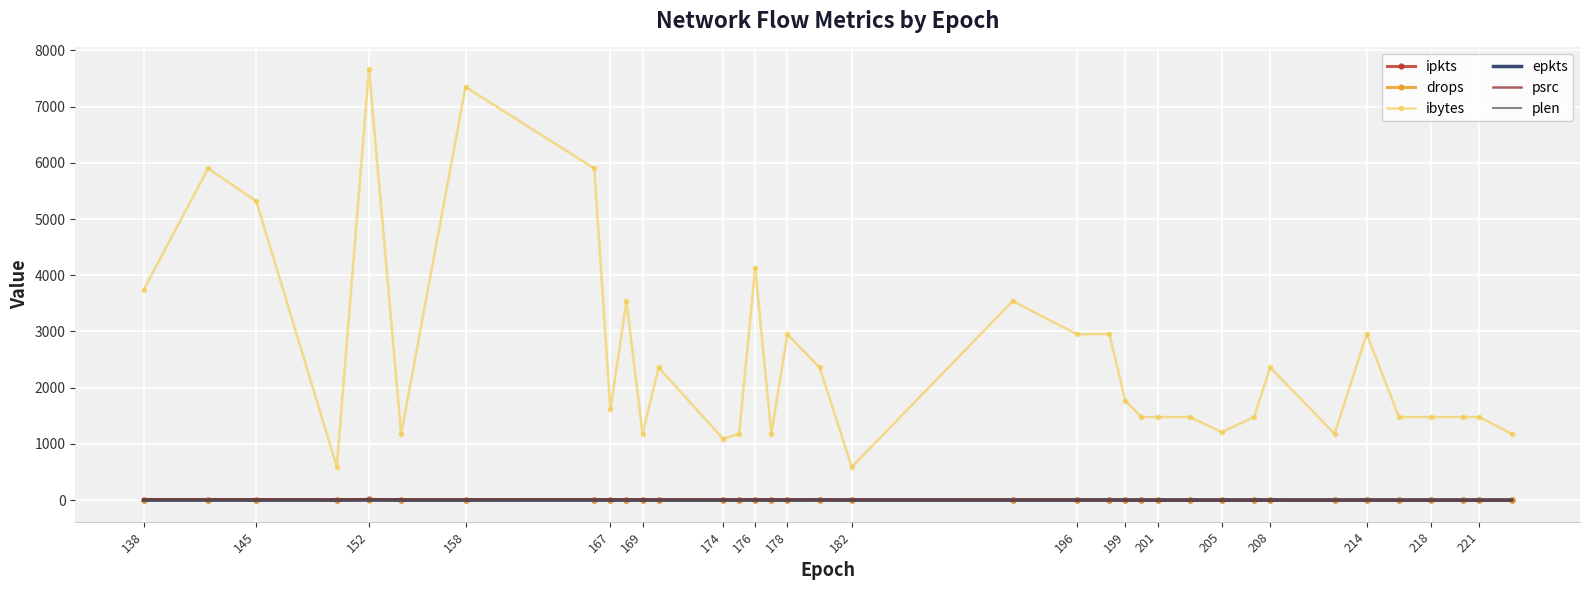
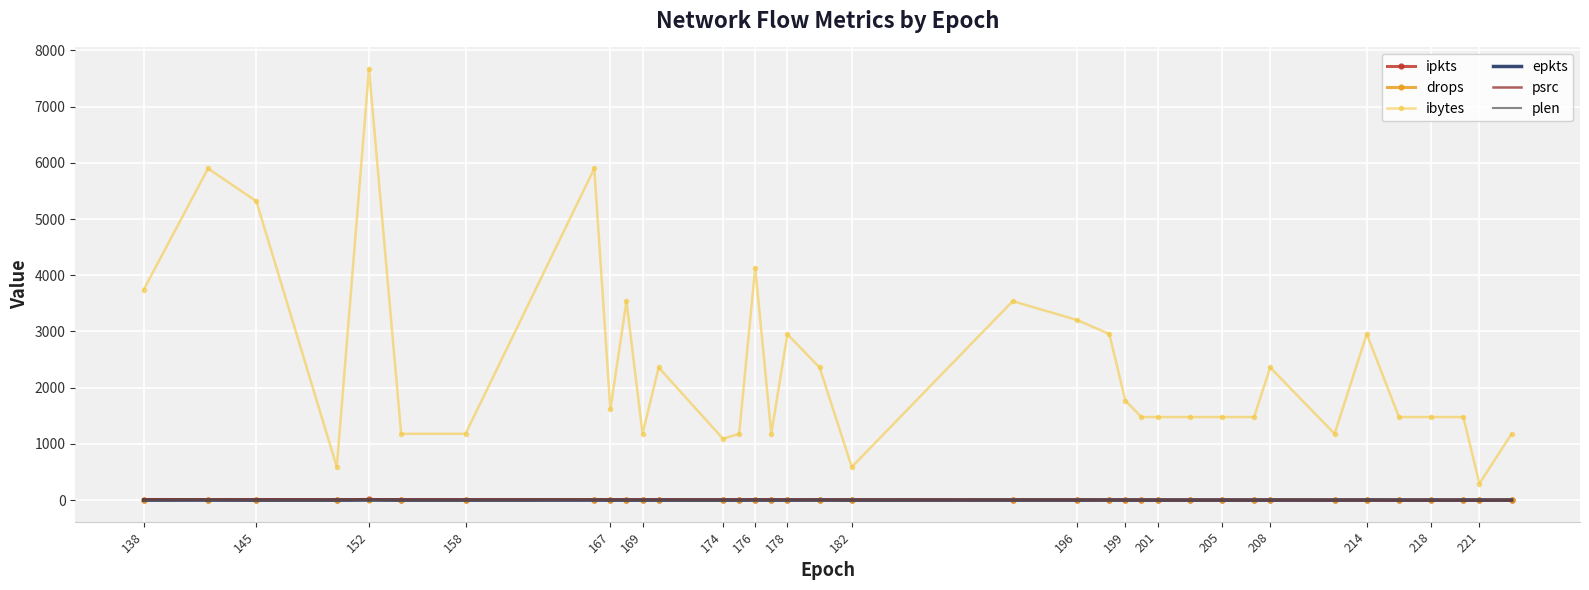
ibytes, 158: 7400 -> 1200
ibytes, 196: 3000 -> 3200
ibytes, 205: 1200 -> 1500
ibytes, 221: 1500 -> 300
